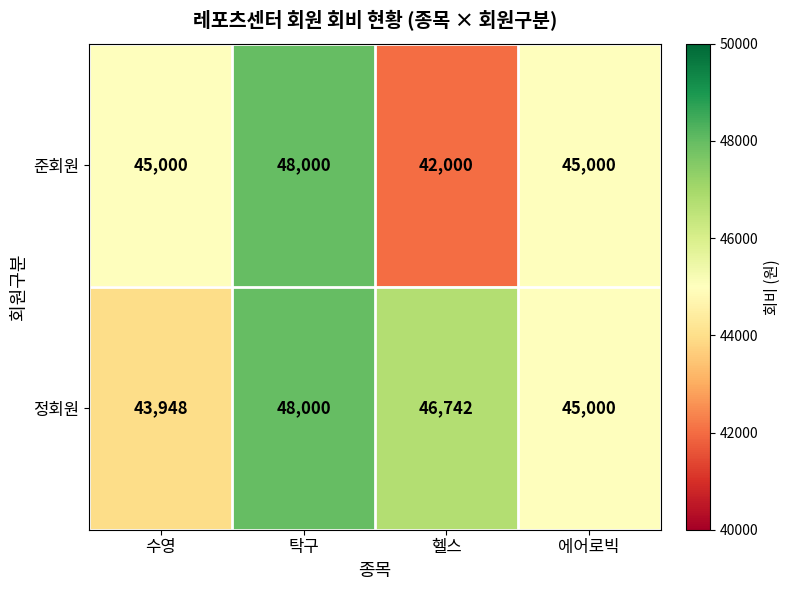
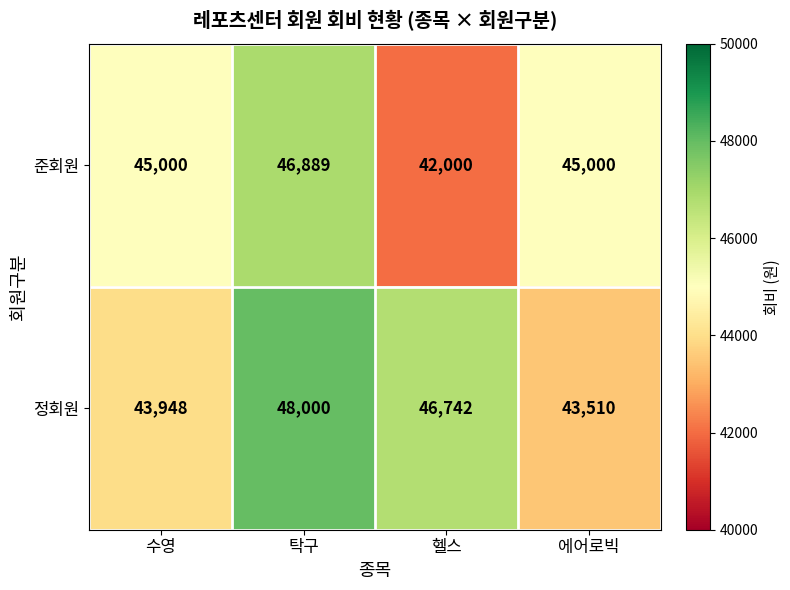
준회원, 탁구: 48,000 -> 46,889
정회원, 에어로빅: 45,000 -> 43,510
